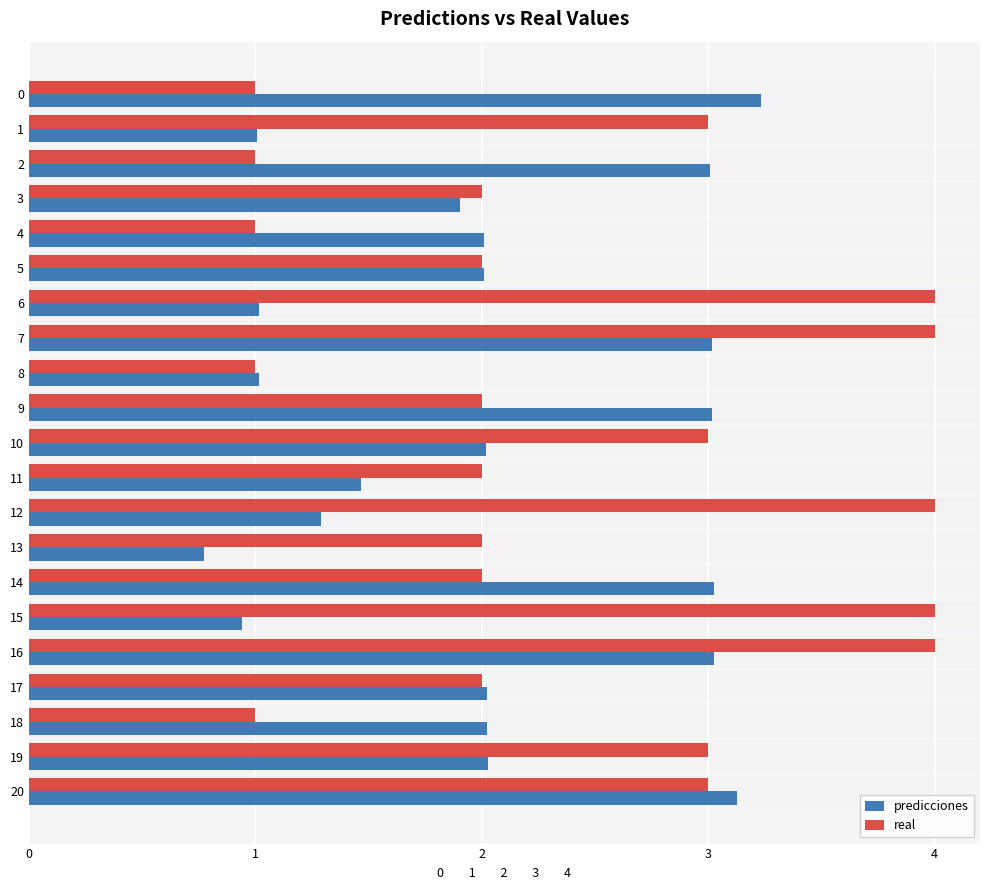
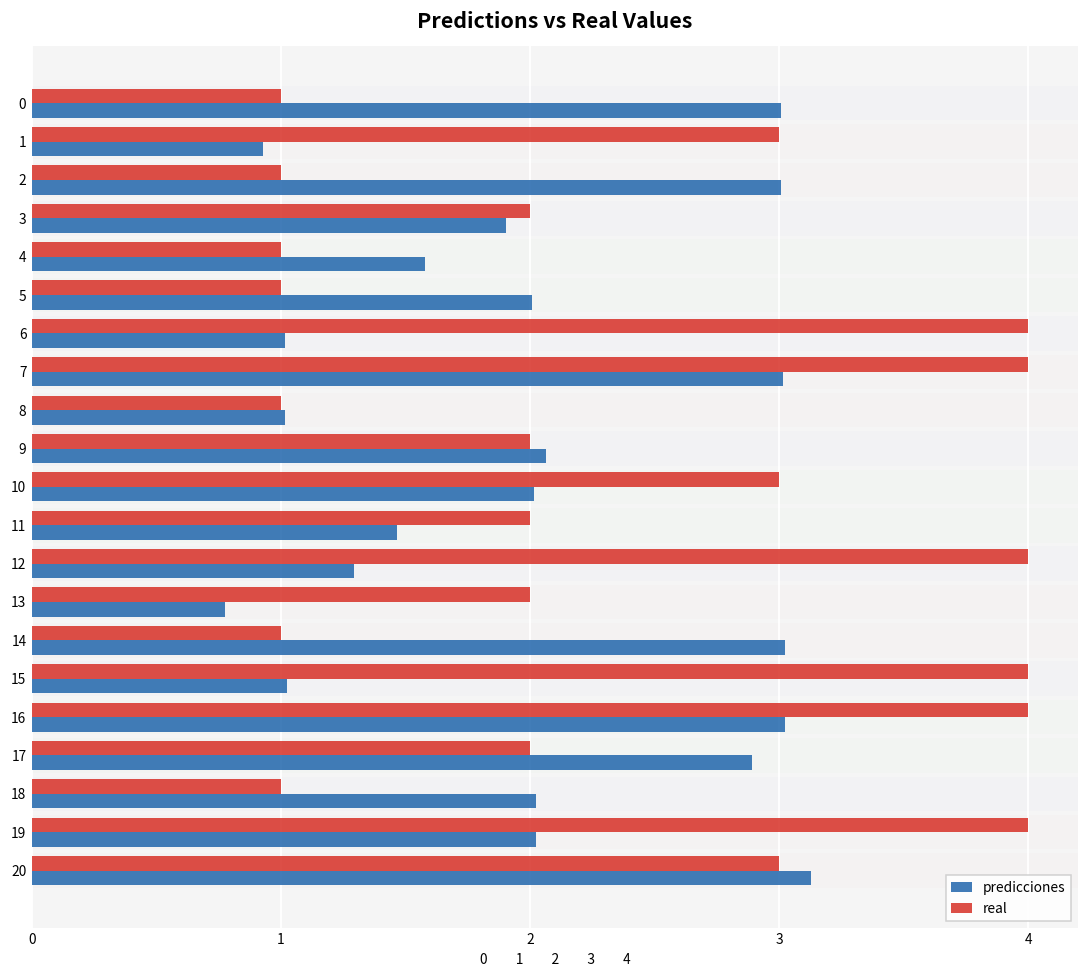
predicciones, 0: 3.23 -> 3.01
predicciones, 1: 1.01 -> 0.93
predicciones, 4: 2.01 -> 1.58
real, 5: 2 -> 1
predicciones, 9: 3.02 -> 2.06
real, 14: 2 -> 1
predicciones, 15: 0.94 -> 1.03
predicciones, 17: 2.03 -> 2.89
real, 19: 3 -> 4
